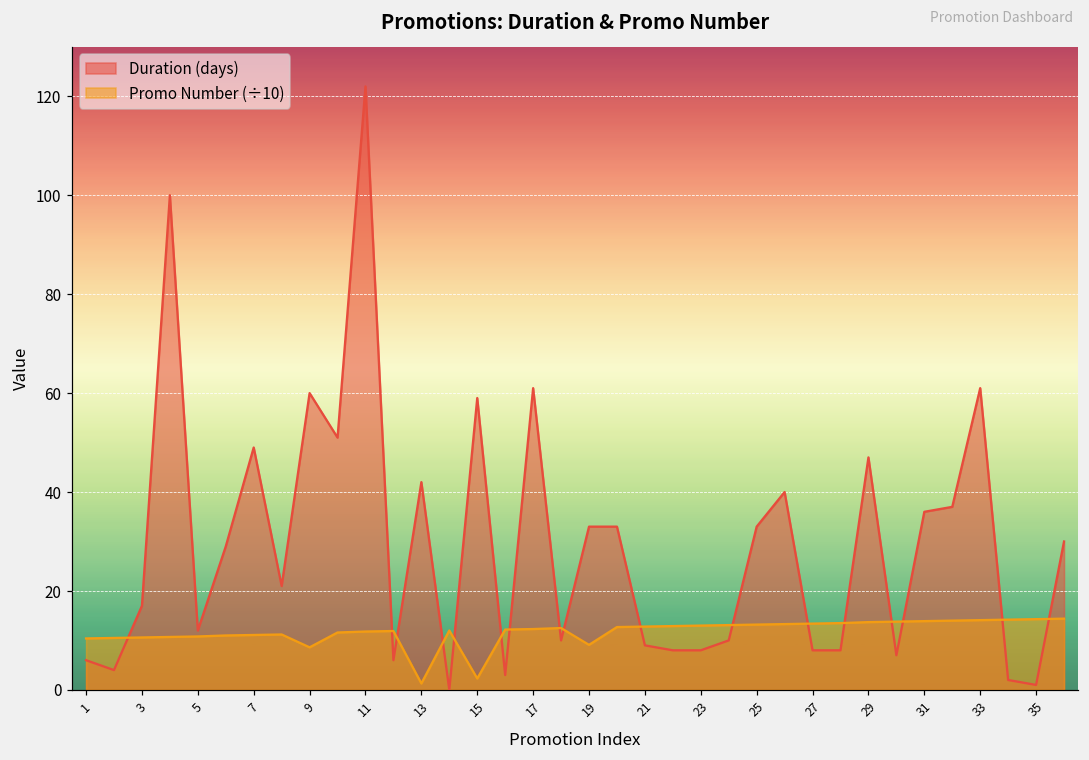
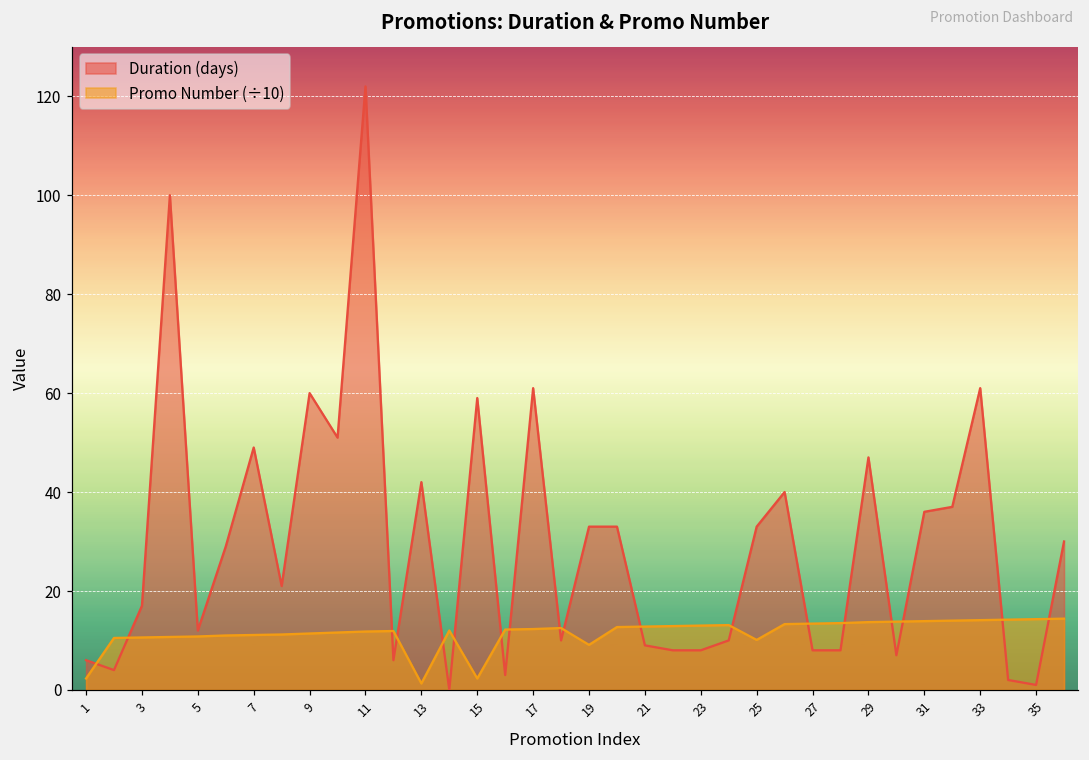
Promo Number (÷10), 1: 10 -> 2
Promo Number (÷10), 9: 9 -> 11
Promo Number (÷10), 25: 13 -> 10
